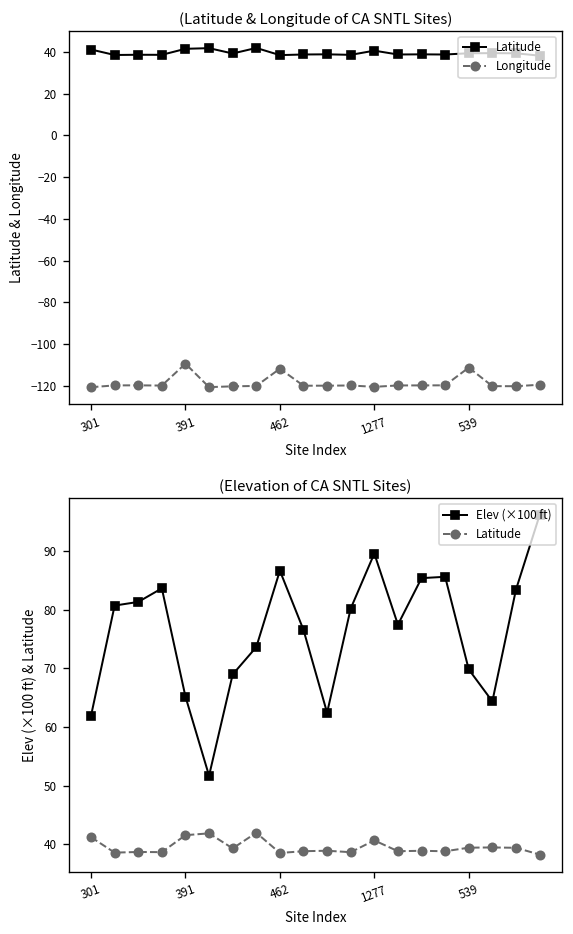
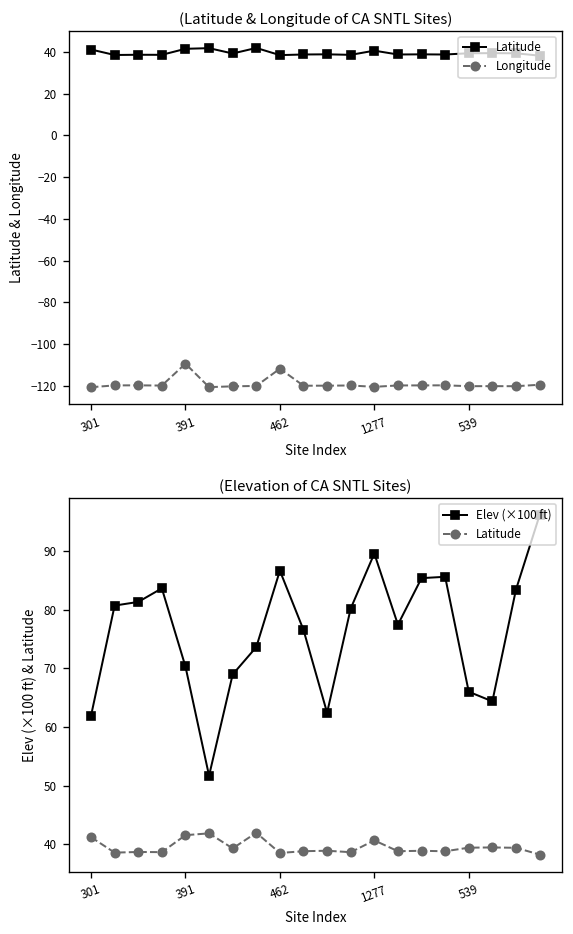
(Latitude & Longitude of CA SNTL Sites), Longitude, 539: -111 -> -120
(Elevation of CA SNTL Sites), Elev (×100 ft), 391: 65 -> 70
(Elevation of CA SNTL Sites), Elev (×100 ft), 539: 70 -> 66
